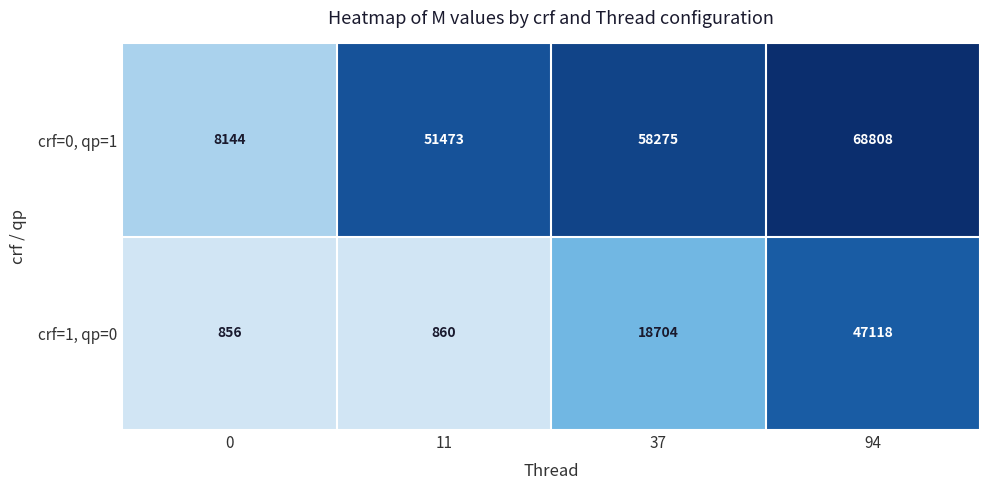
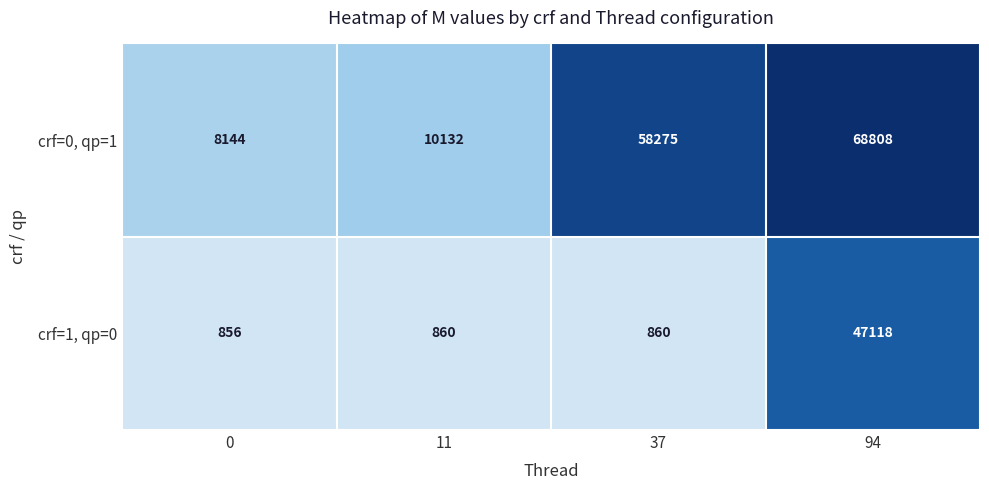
crf=0, qp=1, 11: 51473 -> 10132
crf=1, qp=0, 37: 18704 -> 860
